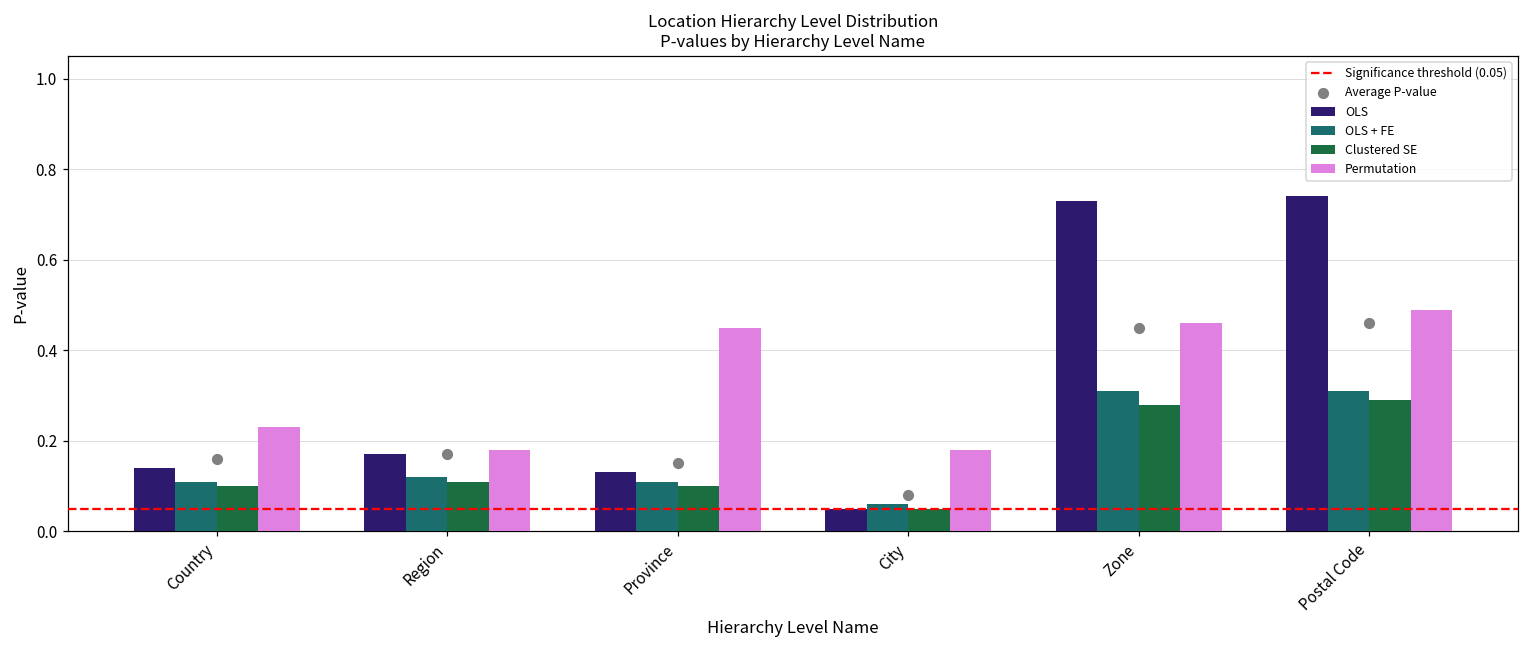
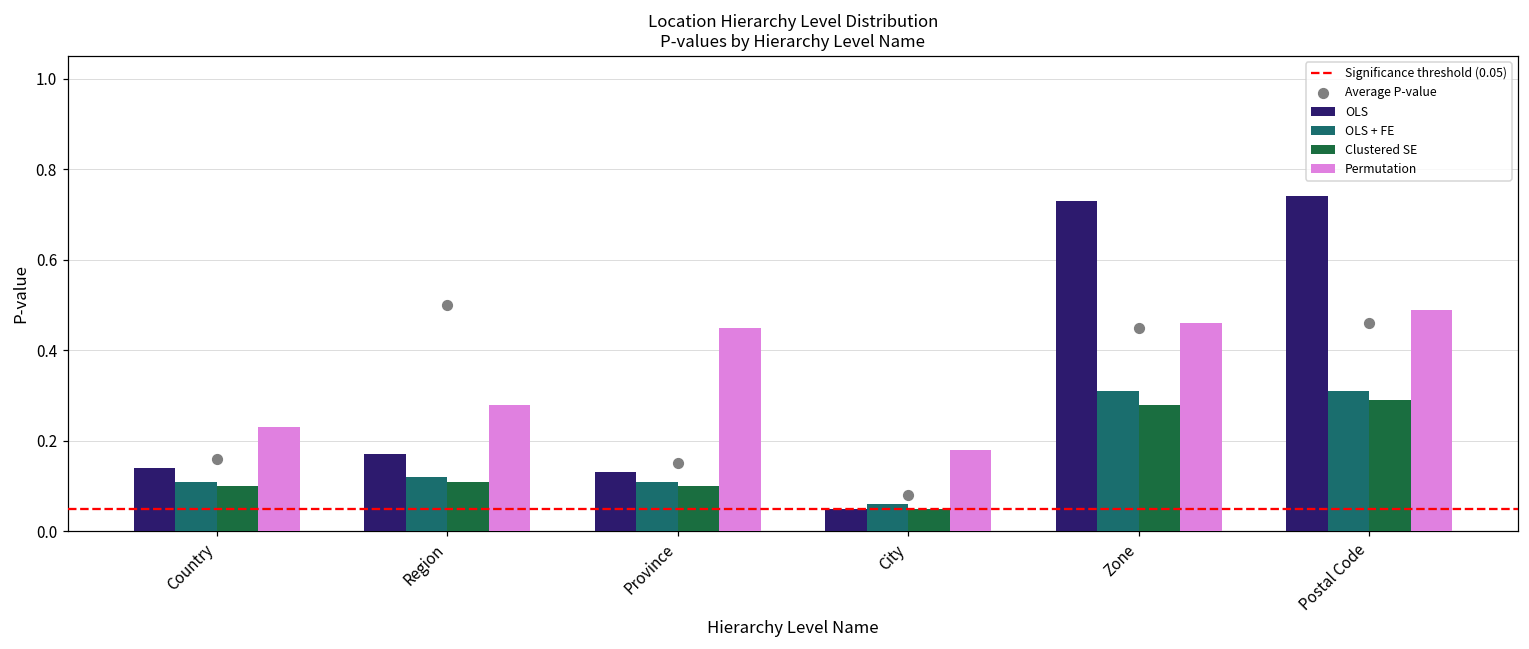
Average P-value, Region: 0.17 -> 0.50
Permutation, Region: 0.18 -> 0.28
